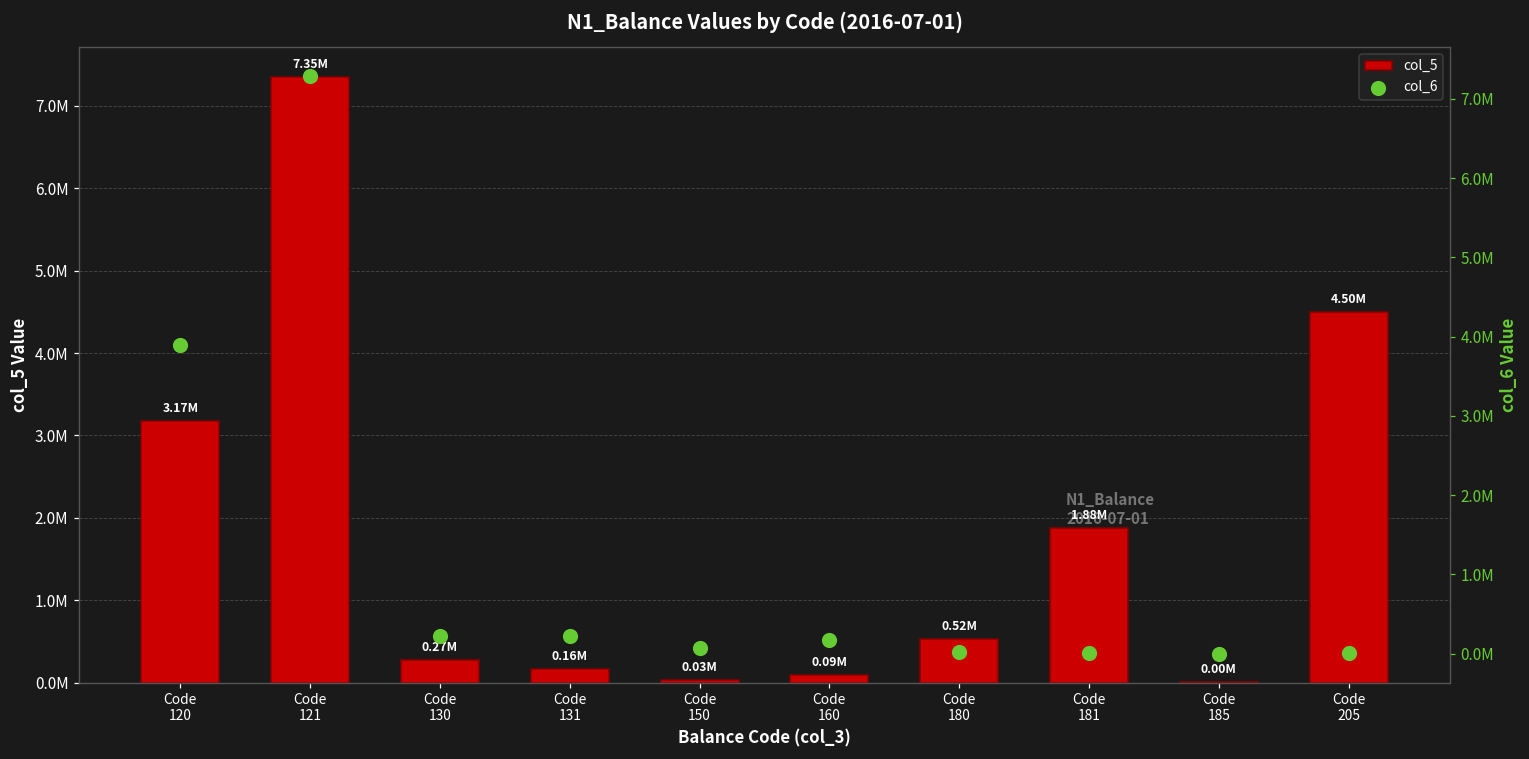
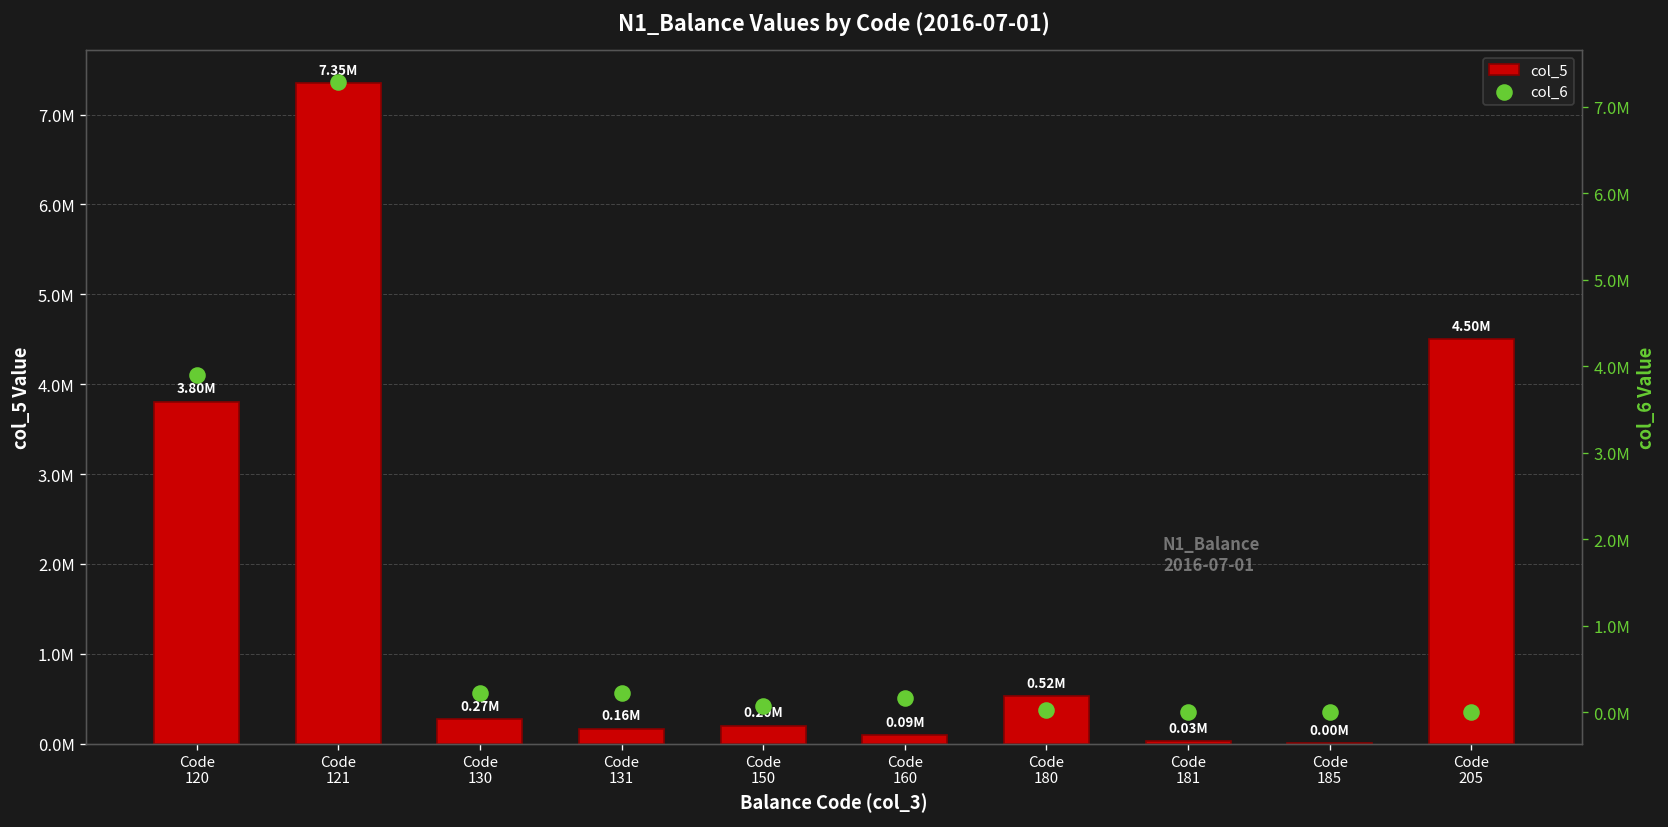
col_5, Code 120: 3.17M -> 3.80M
col_5, Code 150: 0.03M -> 0.20M
col_5, Code 181: 1.88M -> 0.03M
